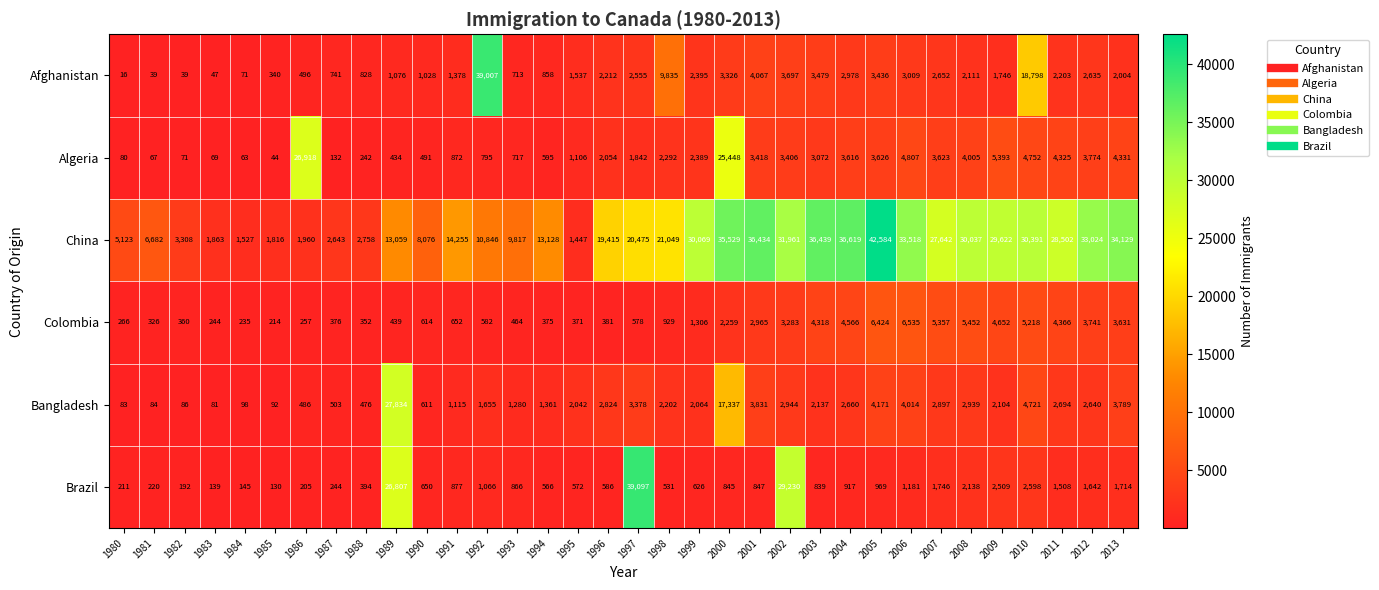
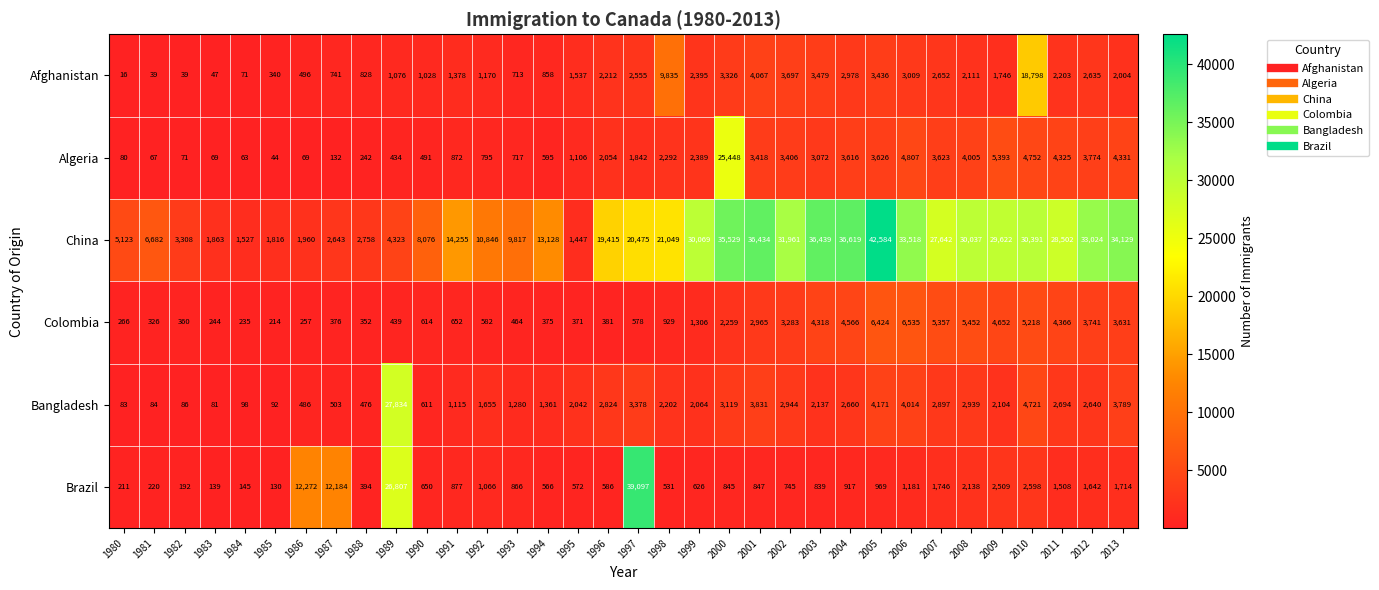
Afghanistan, 1992: 39,007 -> 1,170
Algeria, 1986: 26,918 -> 69
China, 1989: 13,059 -> 4,323
Bangladesh, 2000: 17,337 -> 3,119
Brazil, 1986: 205 -> 12,272
Brazil, 1987: 244 -> 12,184
Brazil, 2002: 29,230 -> 745
